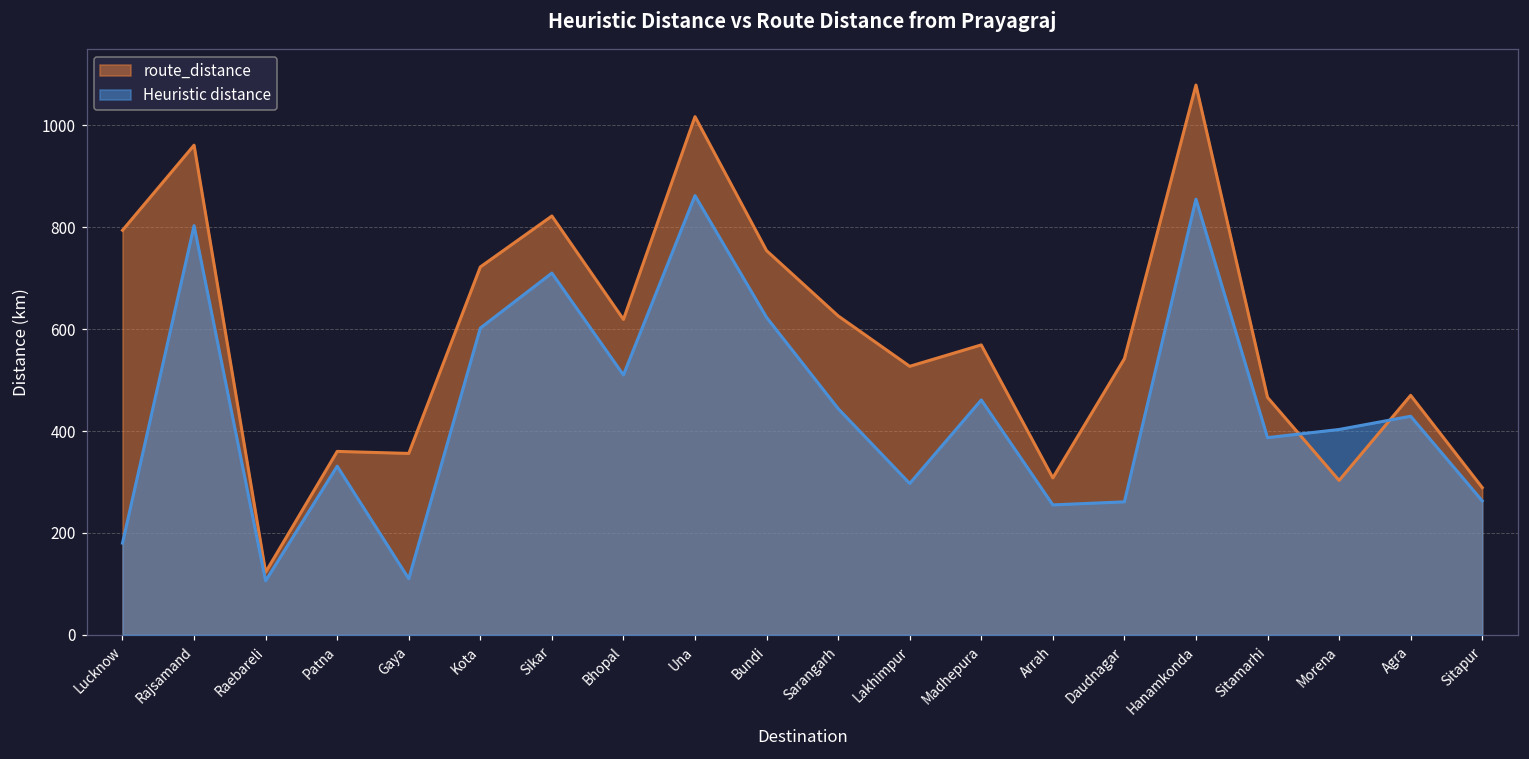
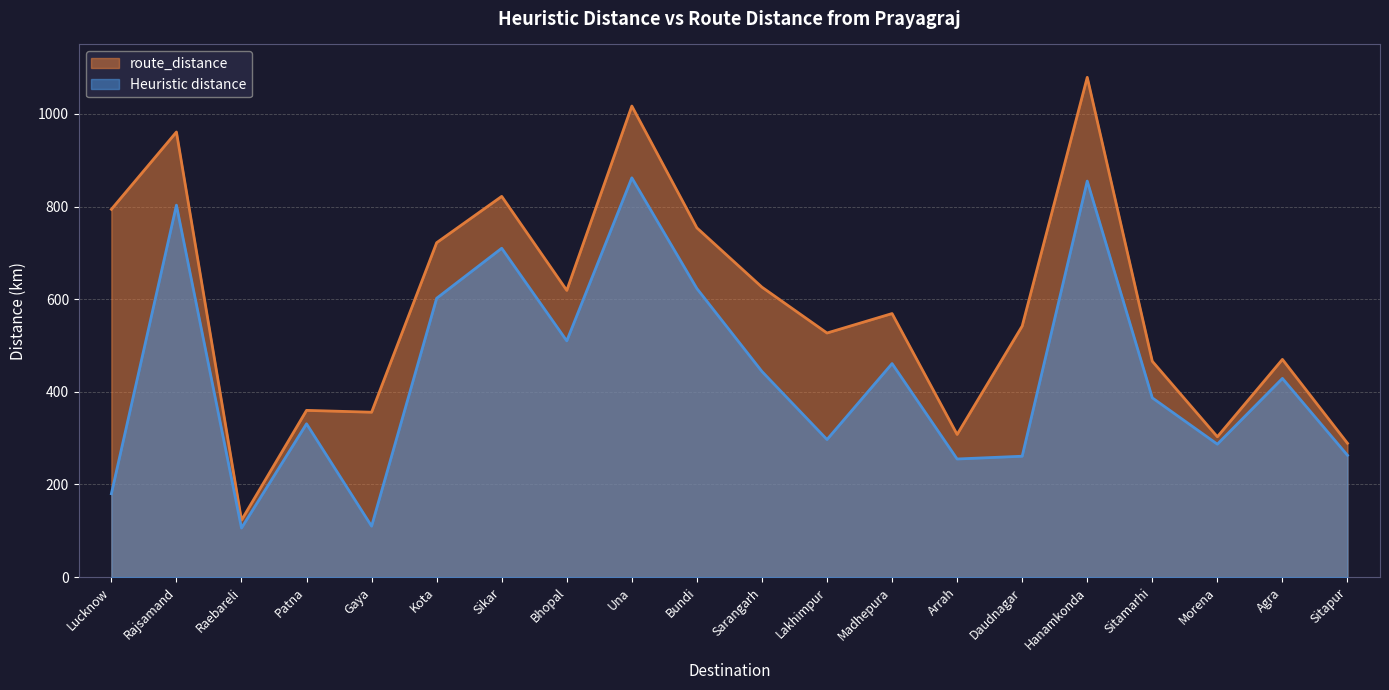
Heuristic distance, Morena: 400 -> 290
